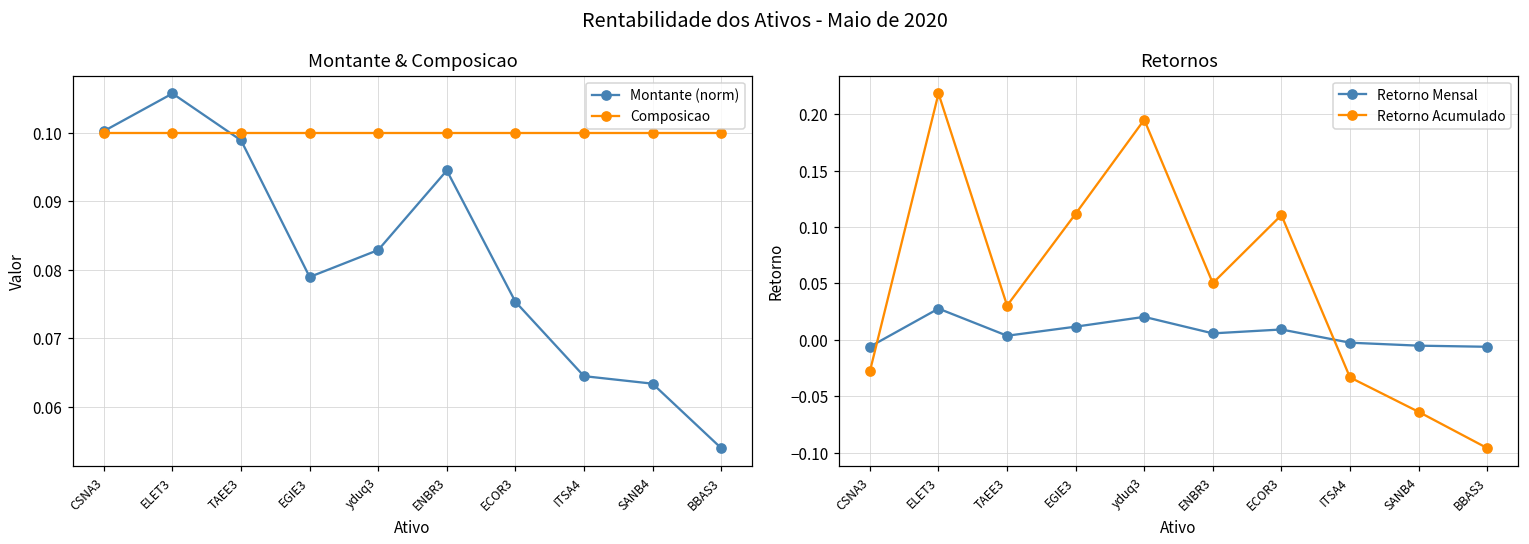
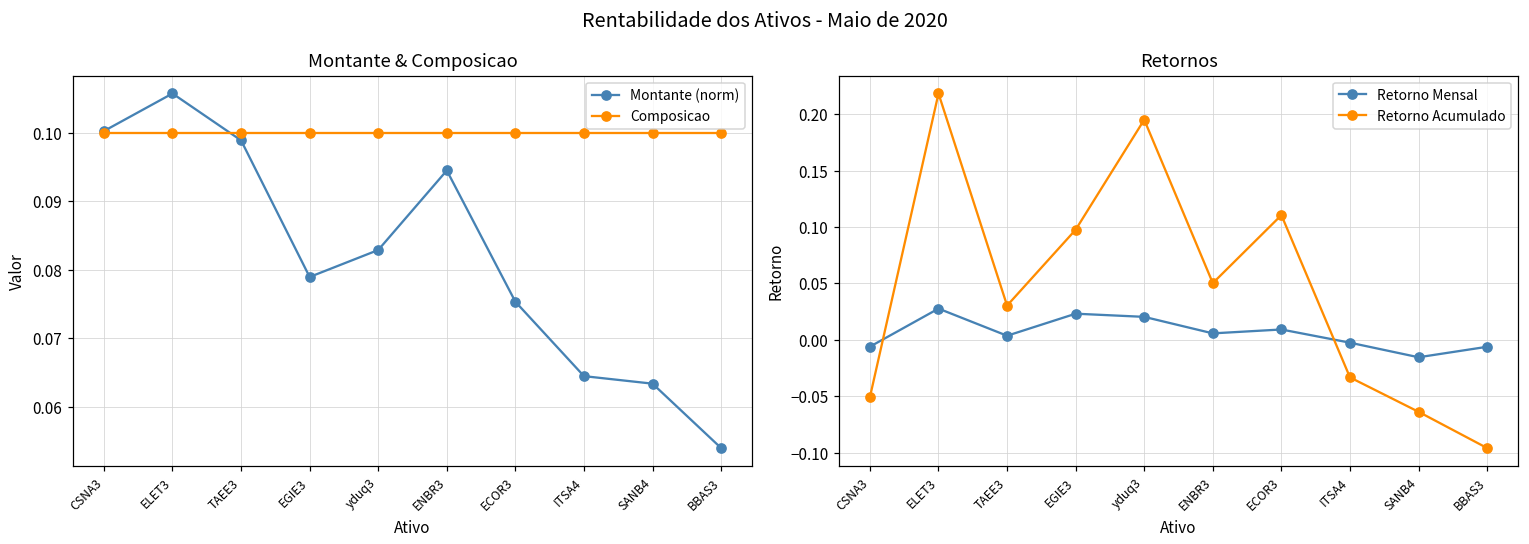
Retornos, Retorno Acumulado, CSNA3: -0.028 -> -0.051
Retornos, Retorno Mensal, EGIE3: 0.012 -> 0.023
Retornos, Retorno Acumulado, EGIE3: 0.112 -> 0.098
Retornos, Retorno Mensal, SANB4: -0.005 -> -0.016
